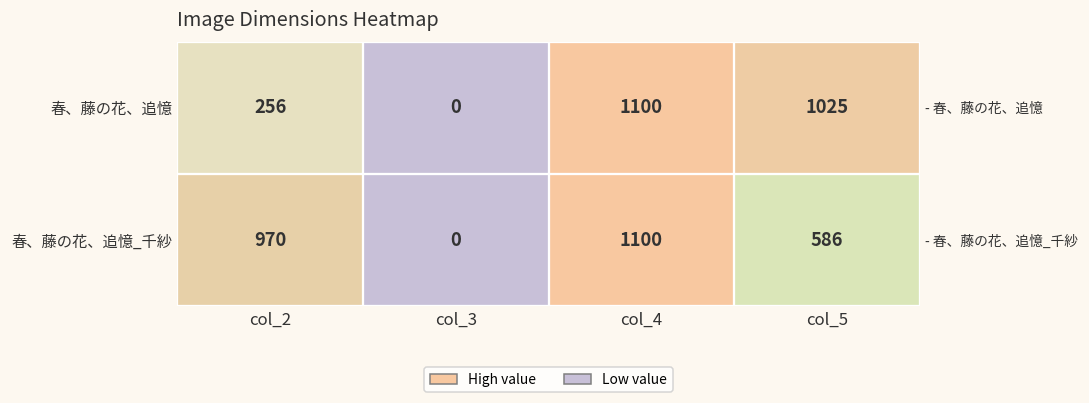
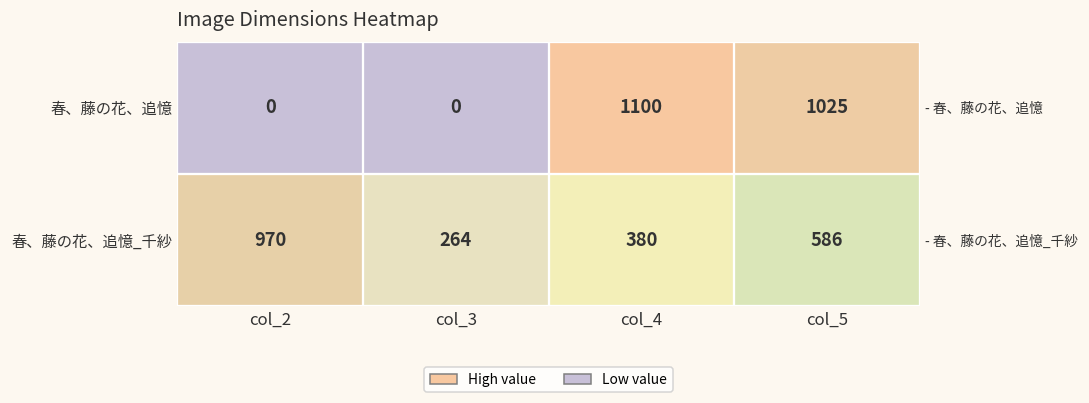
春、藤の花、追憶, col_2: 256 -> 0
春、藤の花、追憶_千紗, col_3: 0 -> 264
春、藤の花、追憶_千紗, col_4: 1100 -> 380
